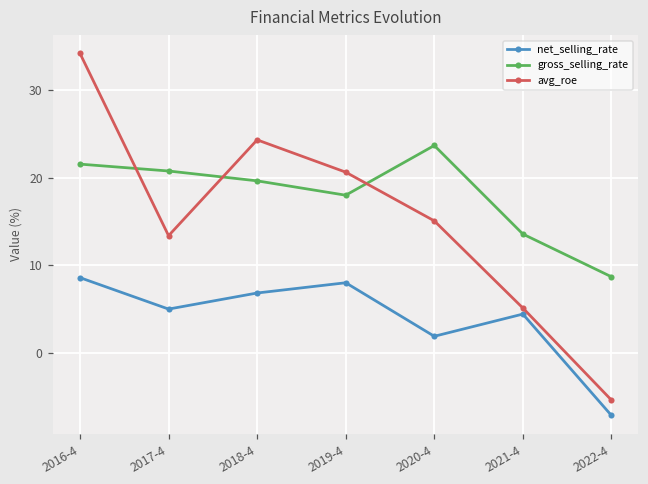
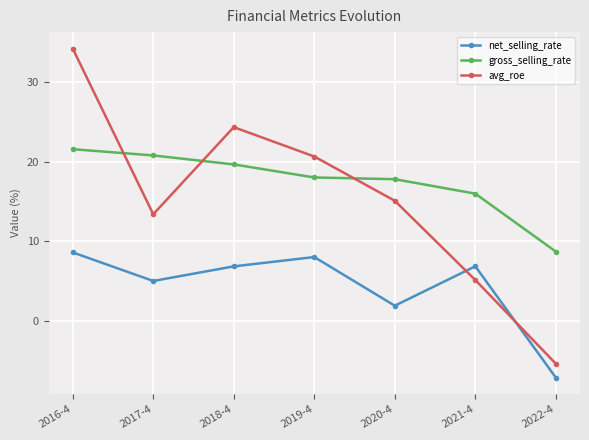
gross_selling_rate, 2020-4: 24 -> 18
net_selling_rate, 2021-4: 4 -> 7
gross_selling_rate, 2021-4: 14 -> 16
